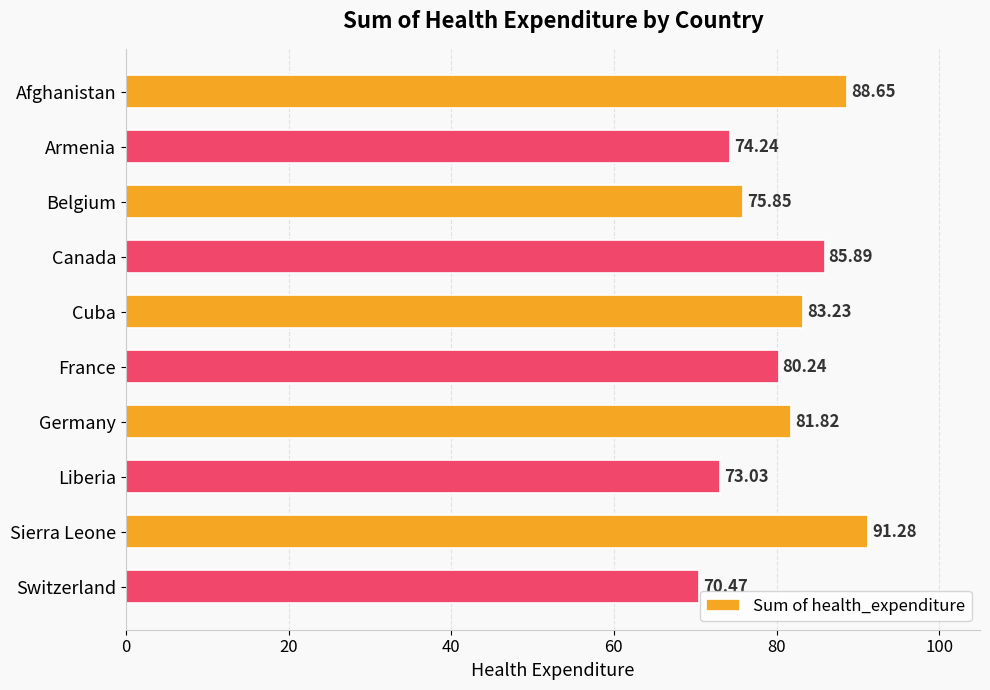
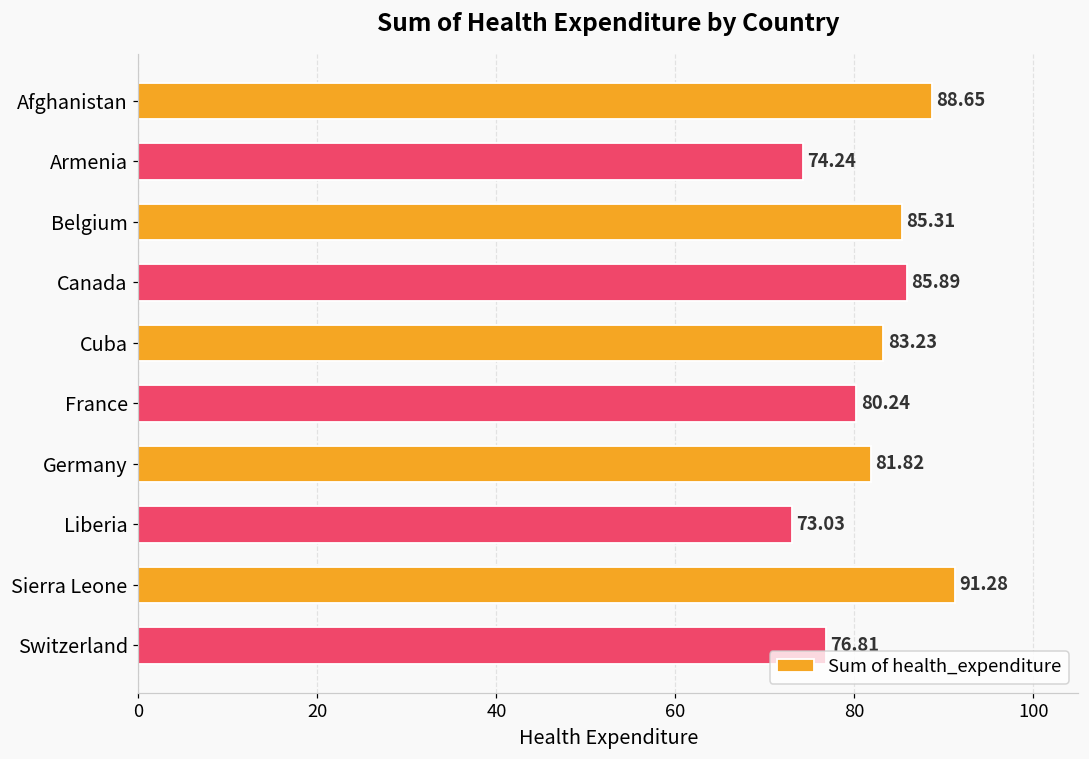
Belgium: 75.85 -> 85.31
Switzerland: 70 -> 77
